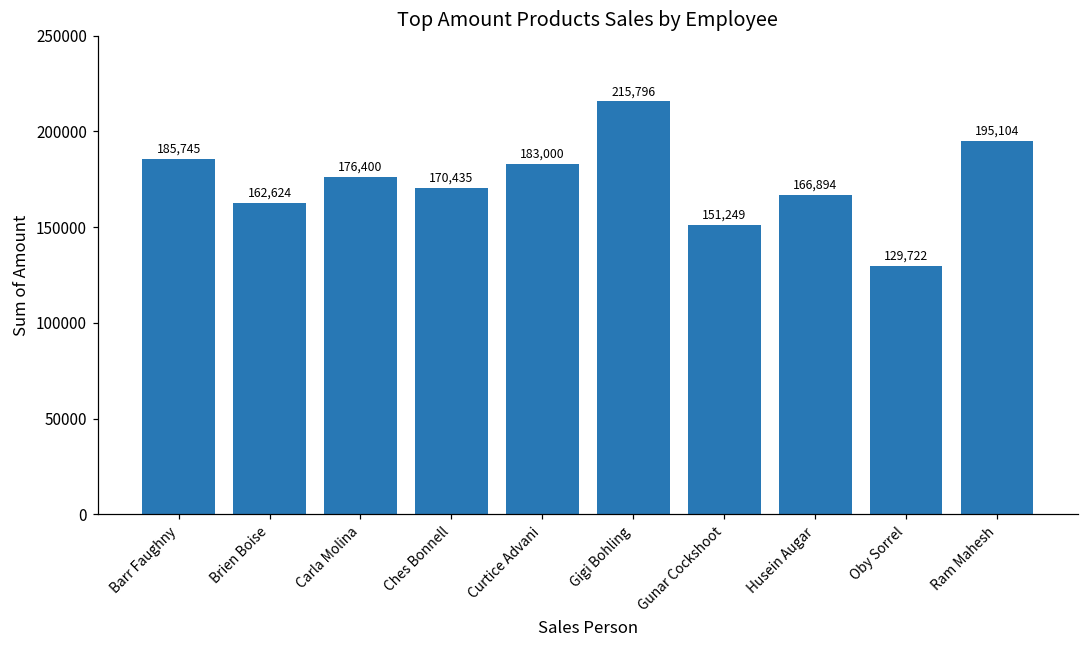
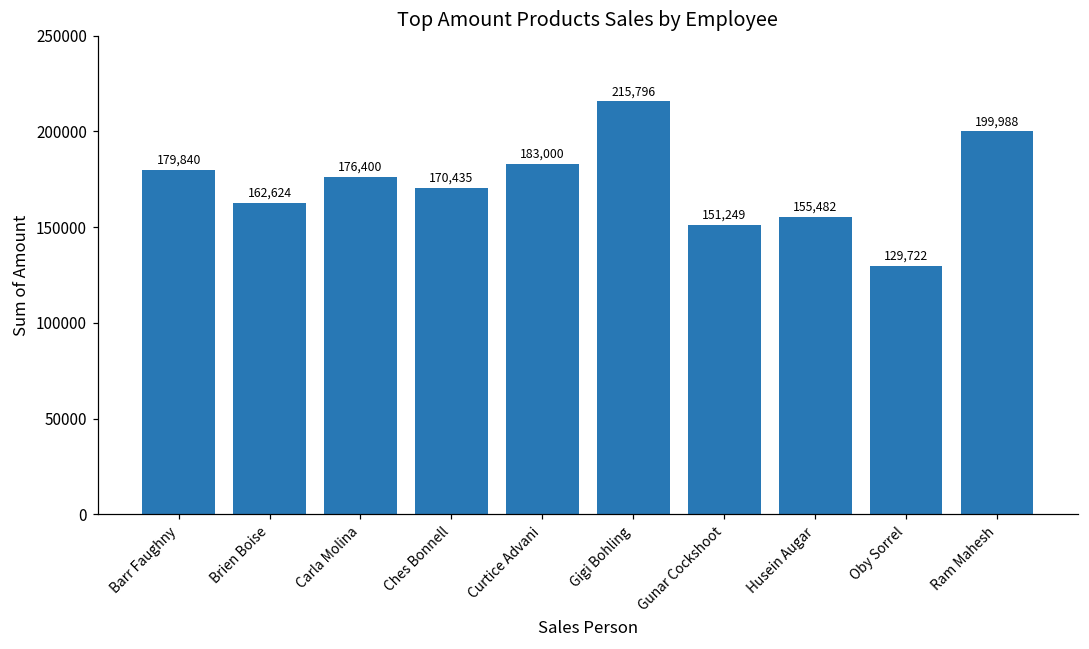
Barr Faughny: 185,745 -> 179,840
Husein Augar: 166,894 -> 155,482
Ram Mahesh: 195,104 -> 199,988
